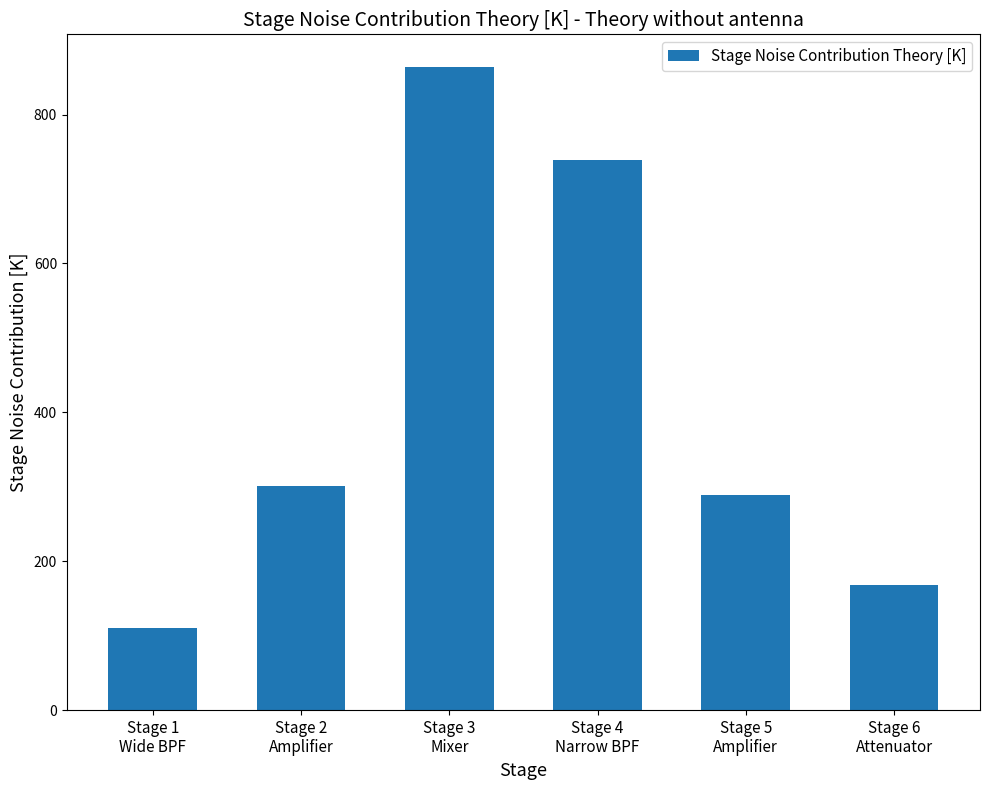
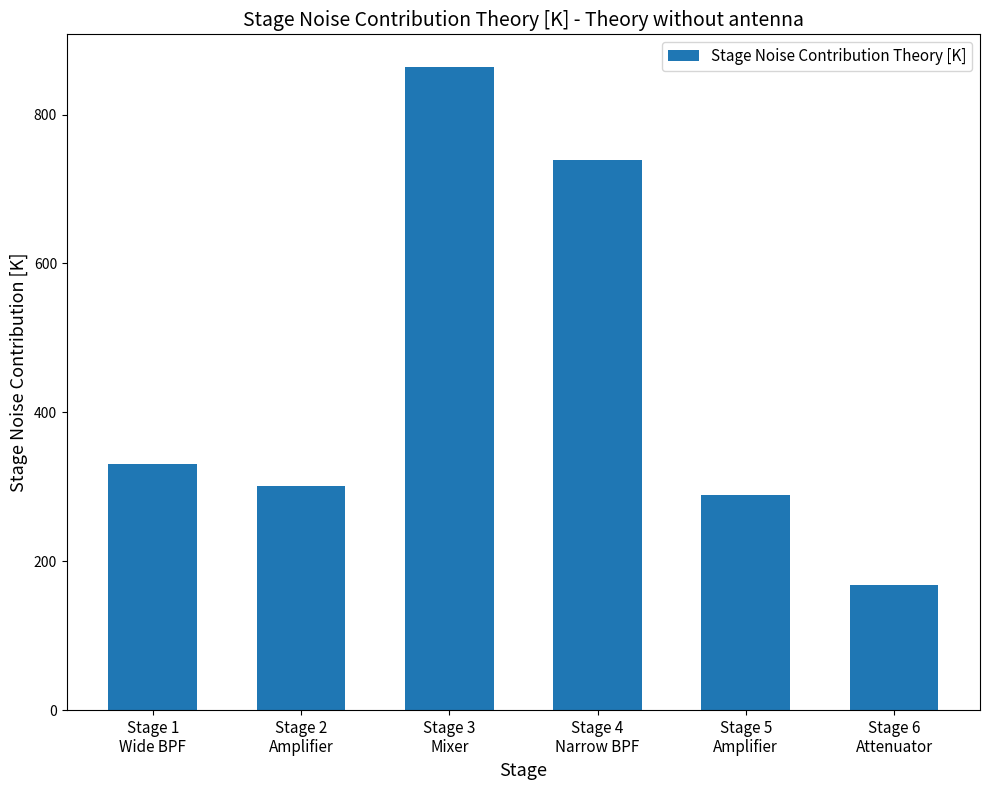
Stage 1 Wide BPF: 110 -> 330
